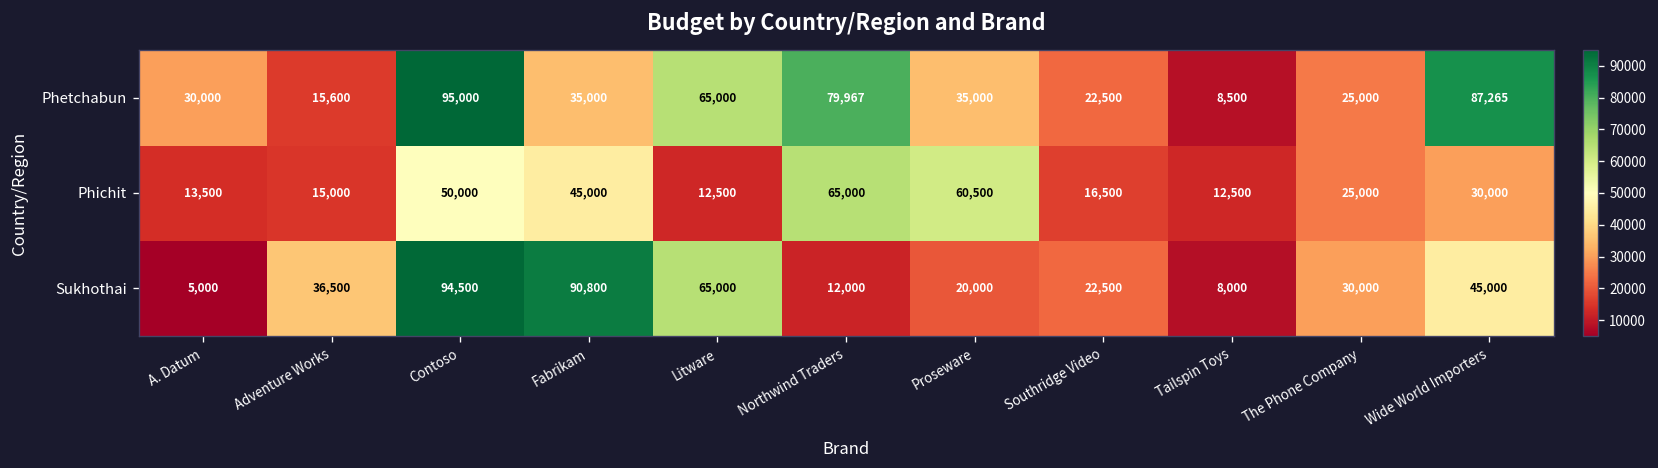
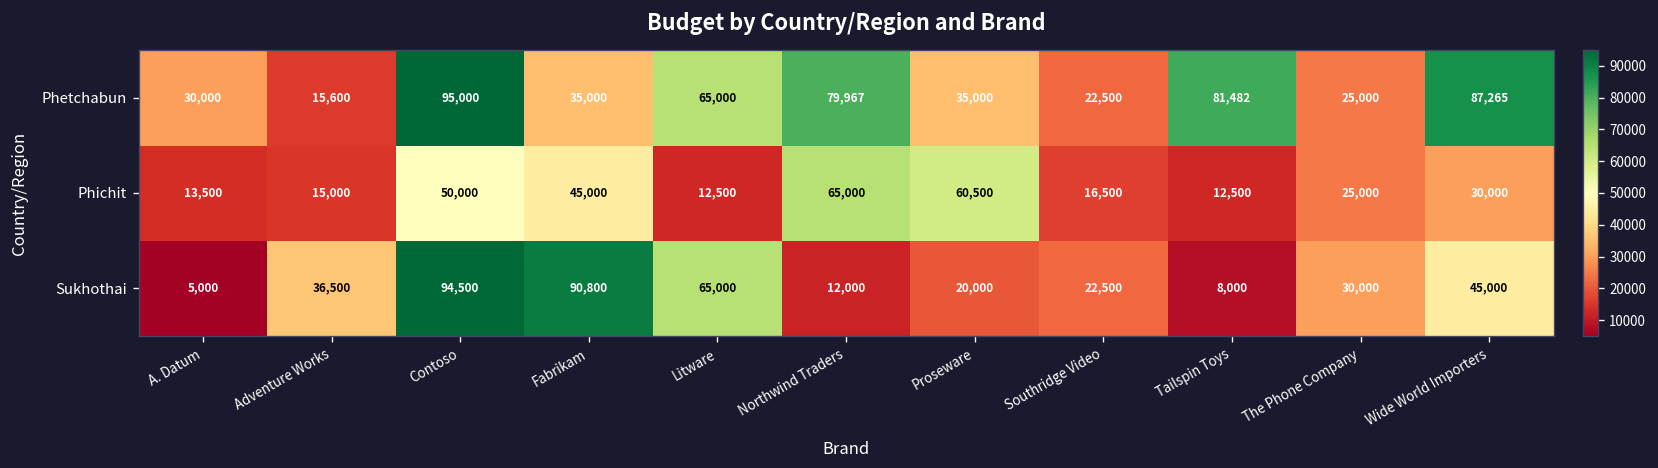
Phetchabun, Tailspin Toys: 8,500 -> 81,482
